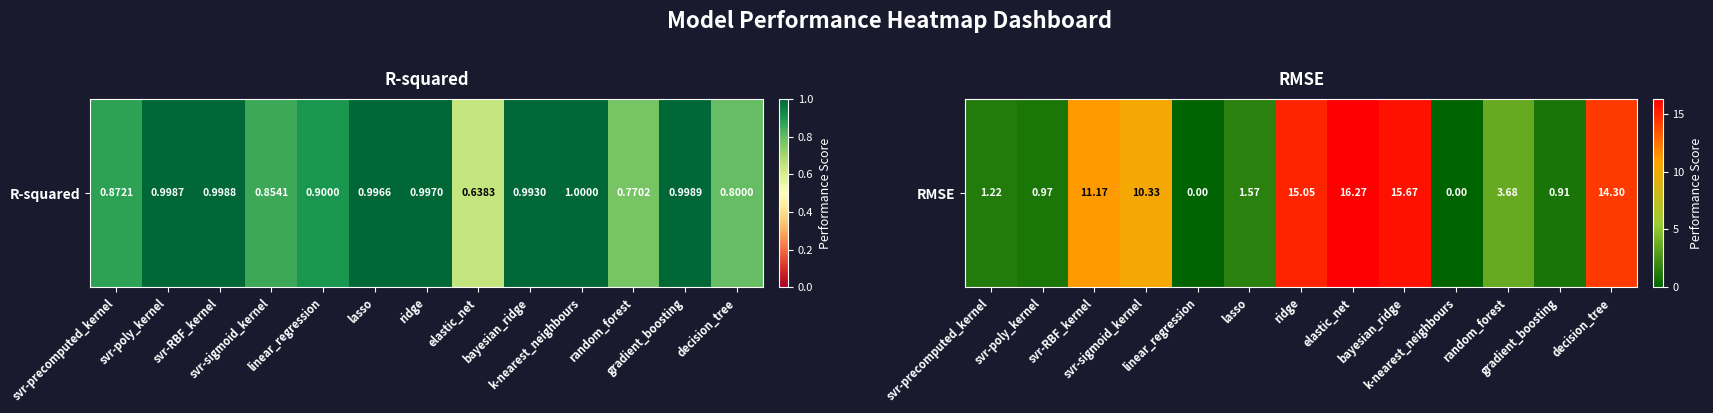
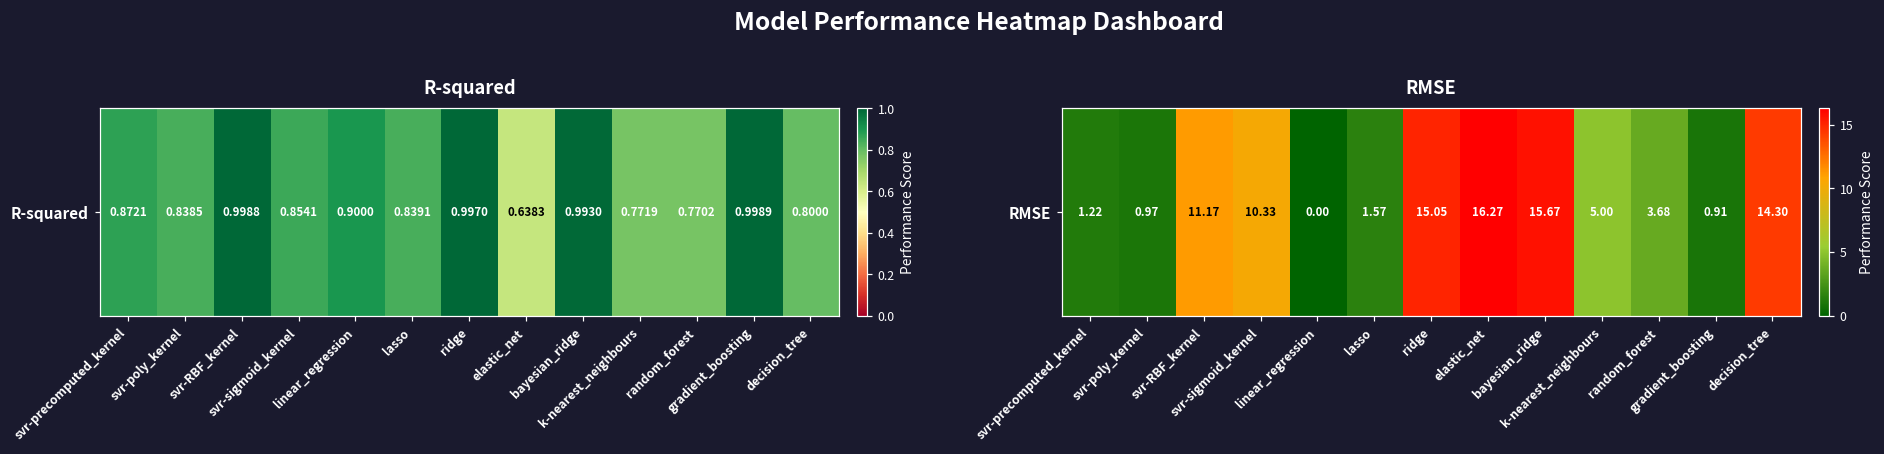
R-squared, R-squared, svr-poly_kernel: 0.9987 -> 0.8385
R-squared, R-squared, lasso: 0.9966 -> 0.8391
R-squared, R-squared, k-nearest_neighbours: 1.0000 -> 0.7719
RMSE, RMSE, k-nearest_neighbours: 0.00 -> 5.00
